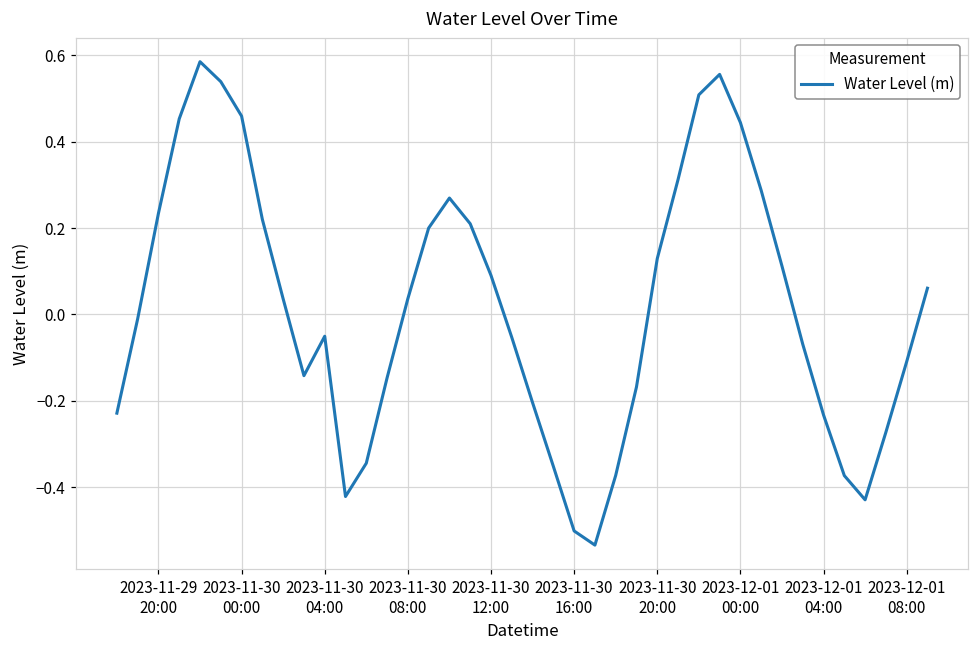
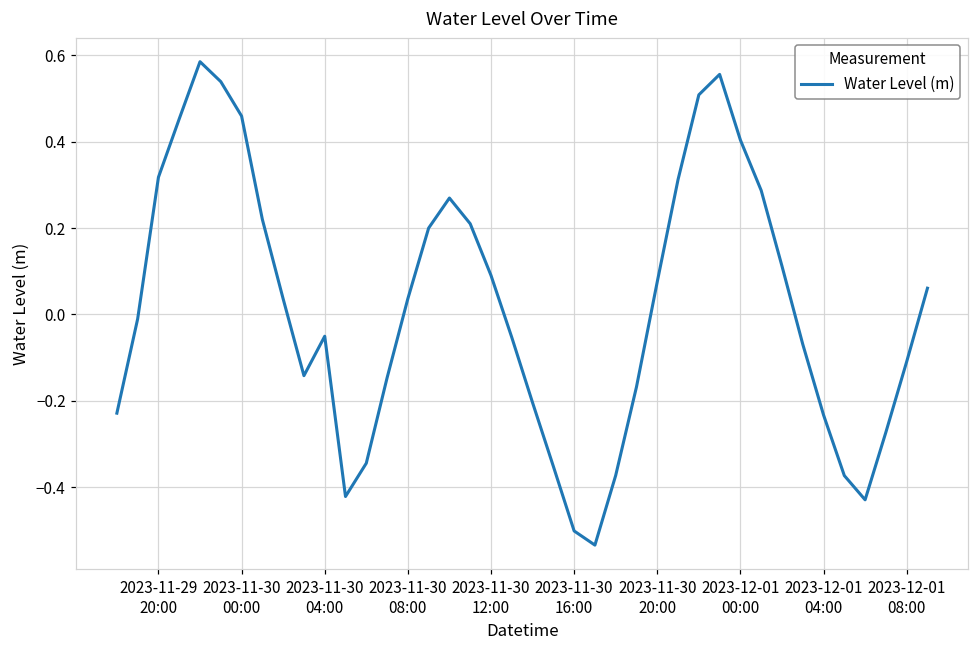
2023-11-29 20:00: 0.23 -> 0.32
2023-11-30 20:00: 0.13 -> 0.08
2023-12-01 00:00: 0.44 -> 0.40
